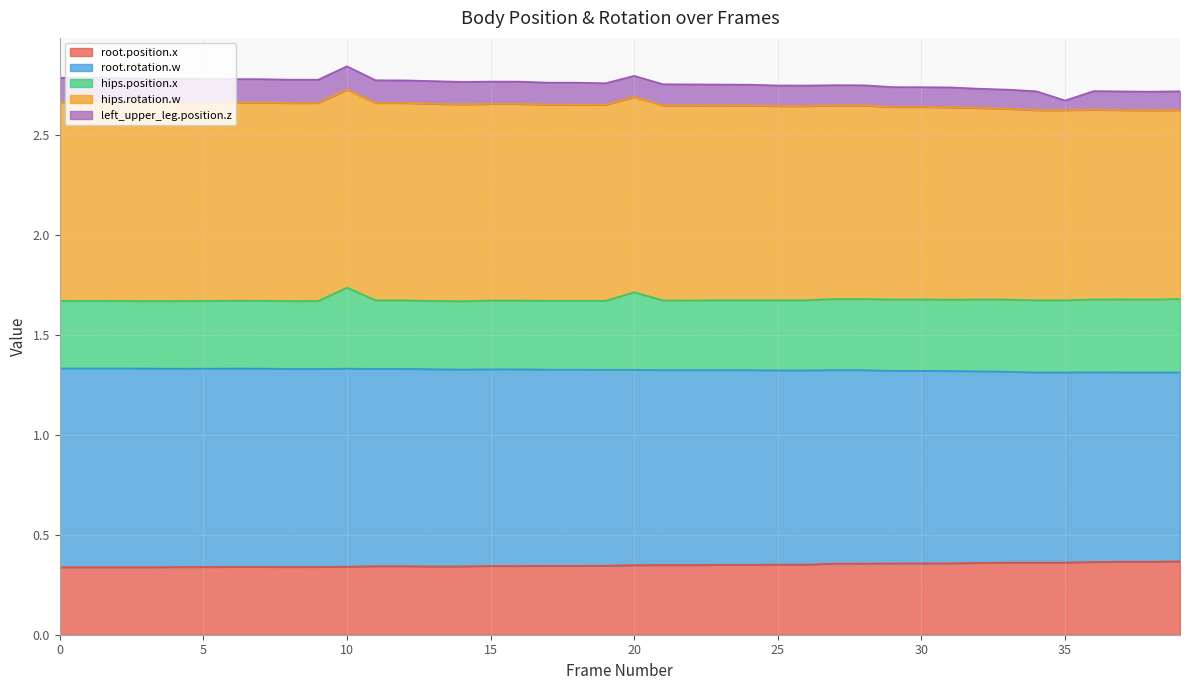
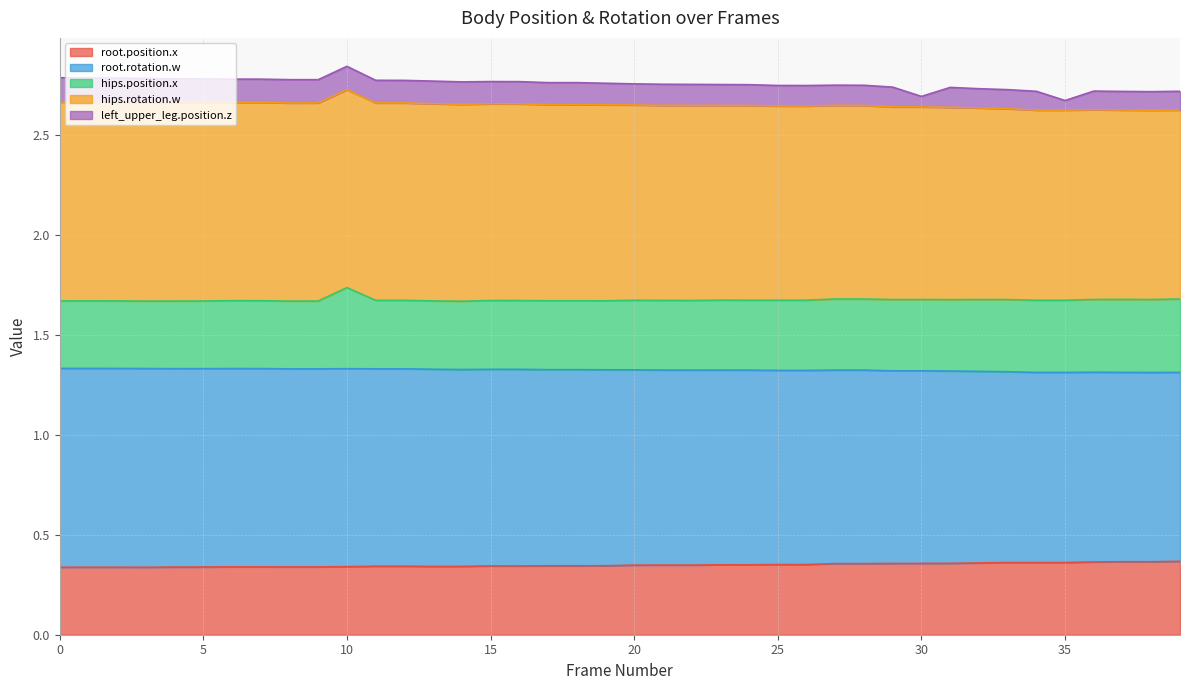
hips.position.x, 20: 0.39 -> 0.35
left_upper_leg.position.z, 30: 0.10 -> 0.05
